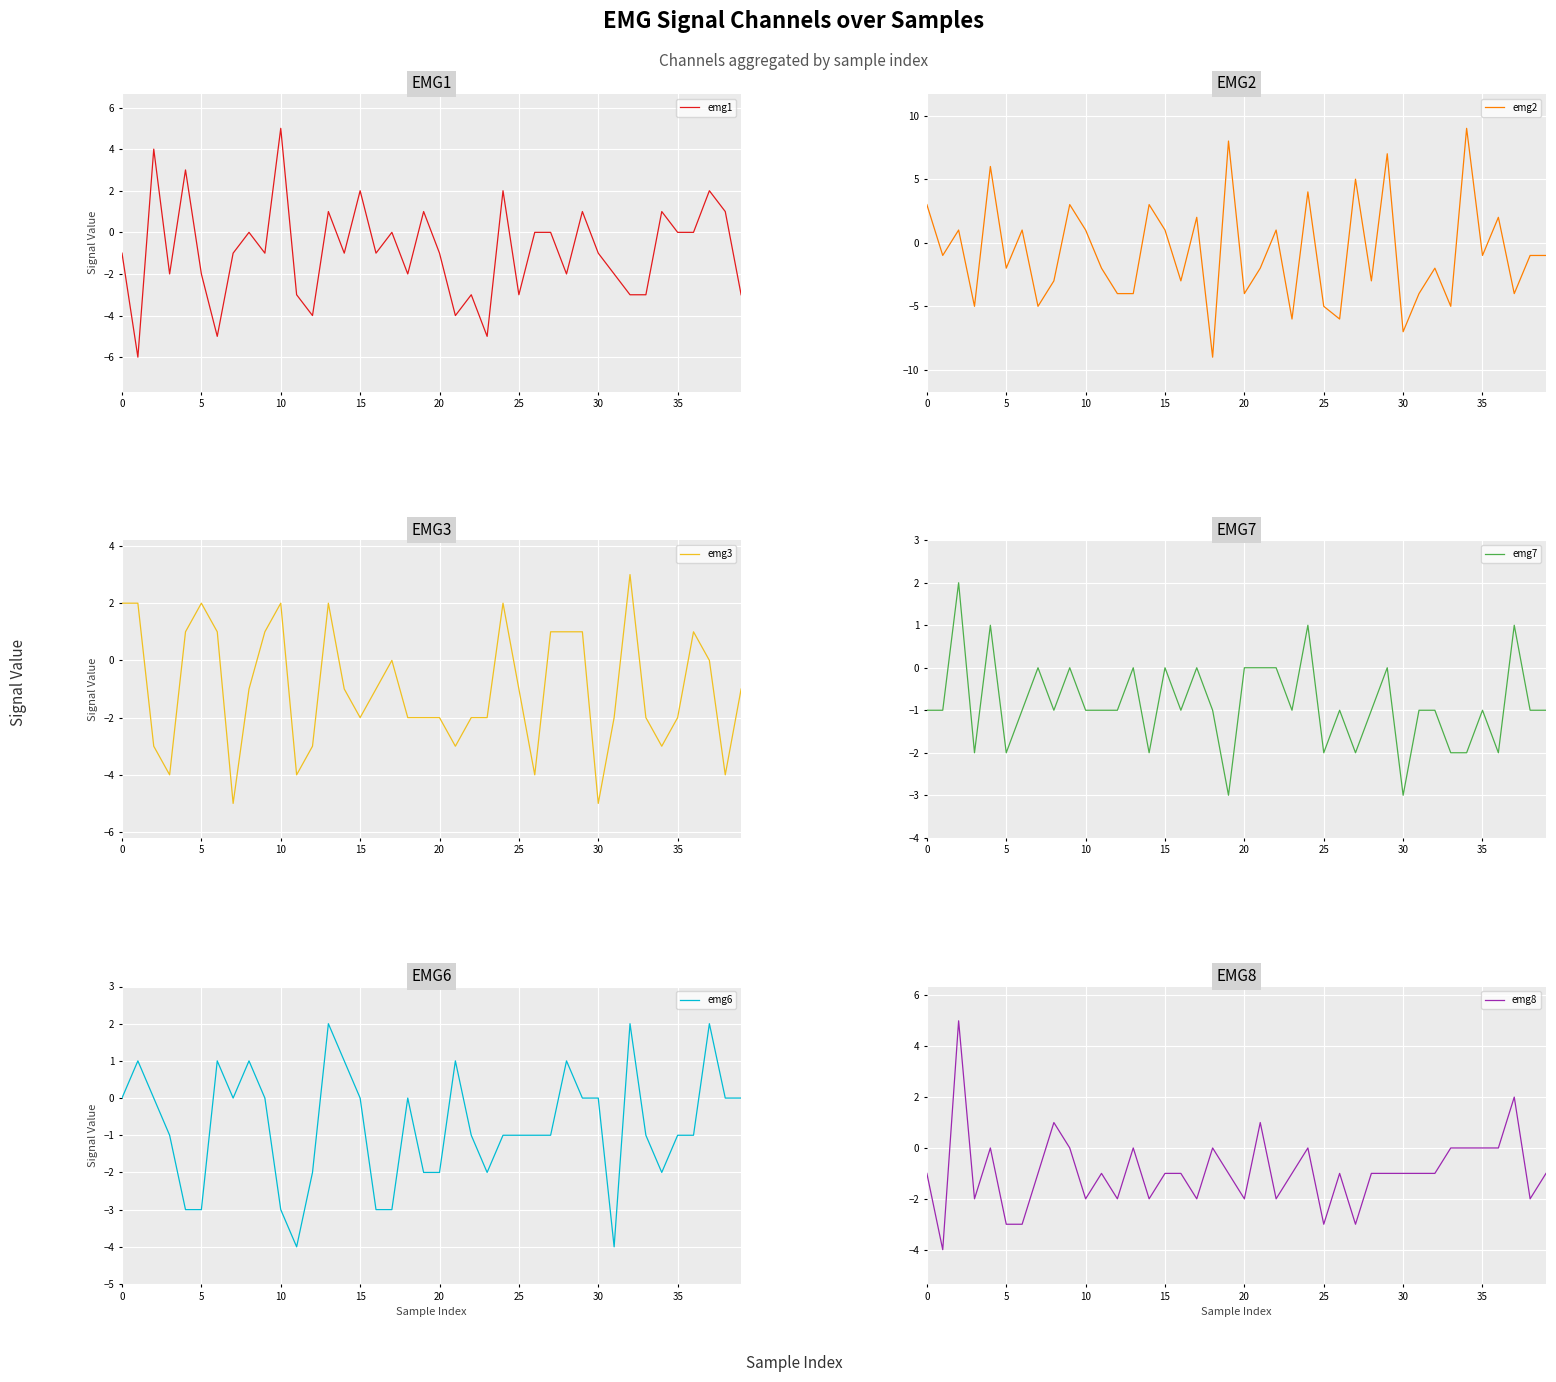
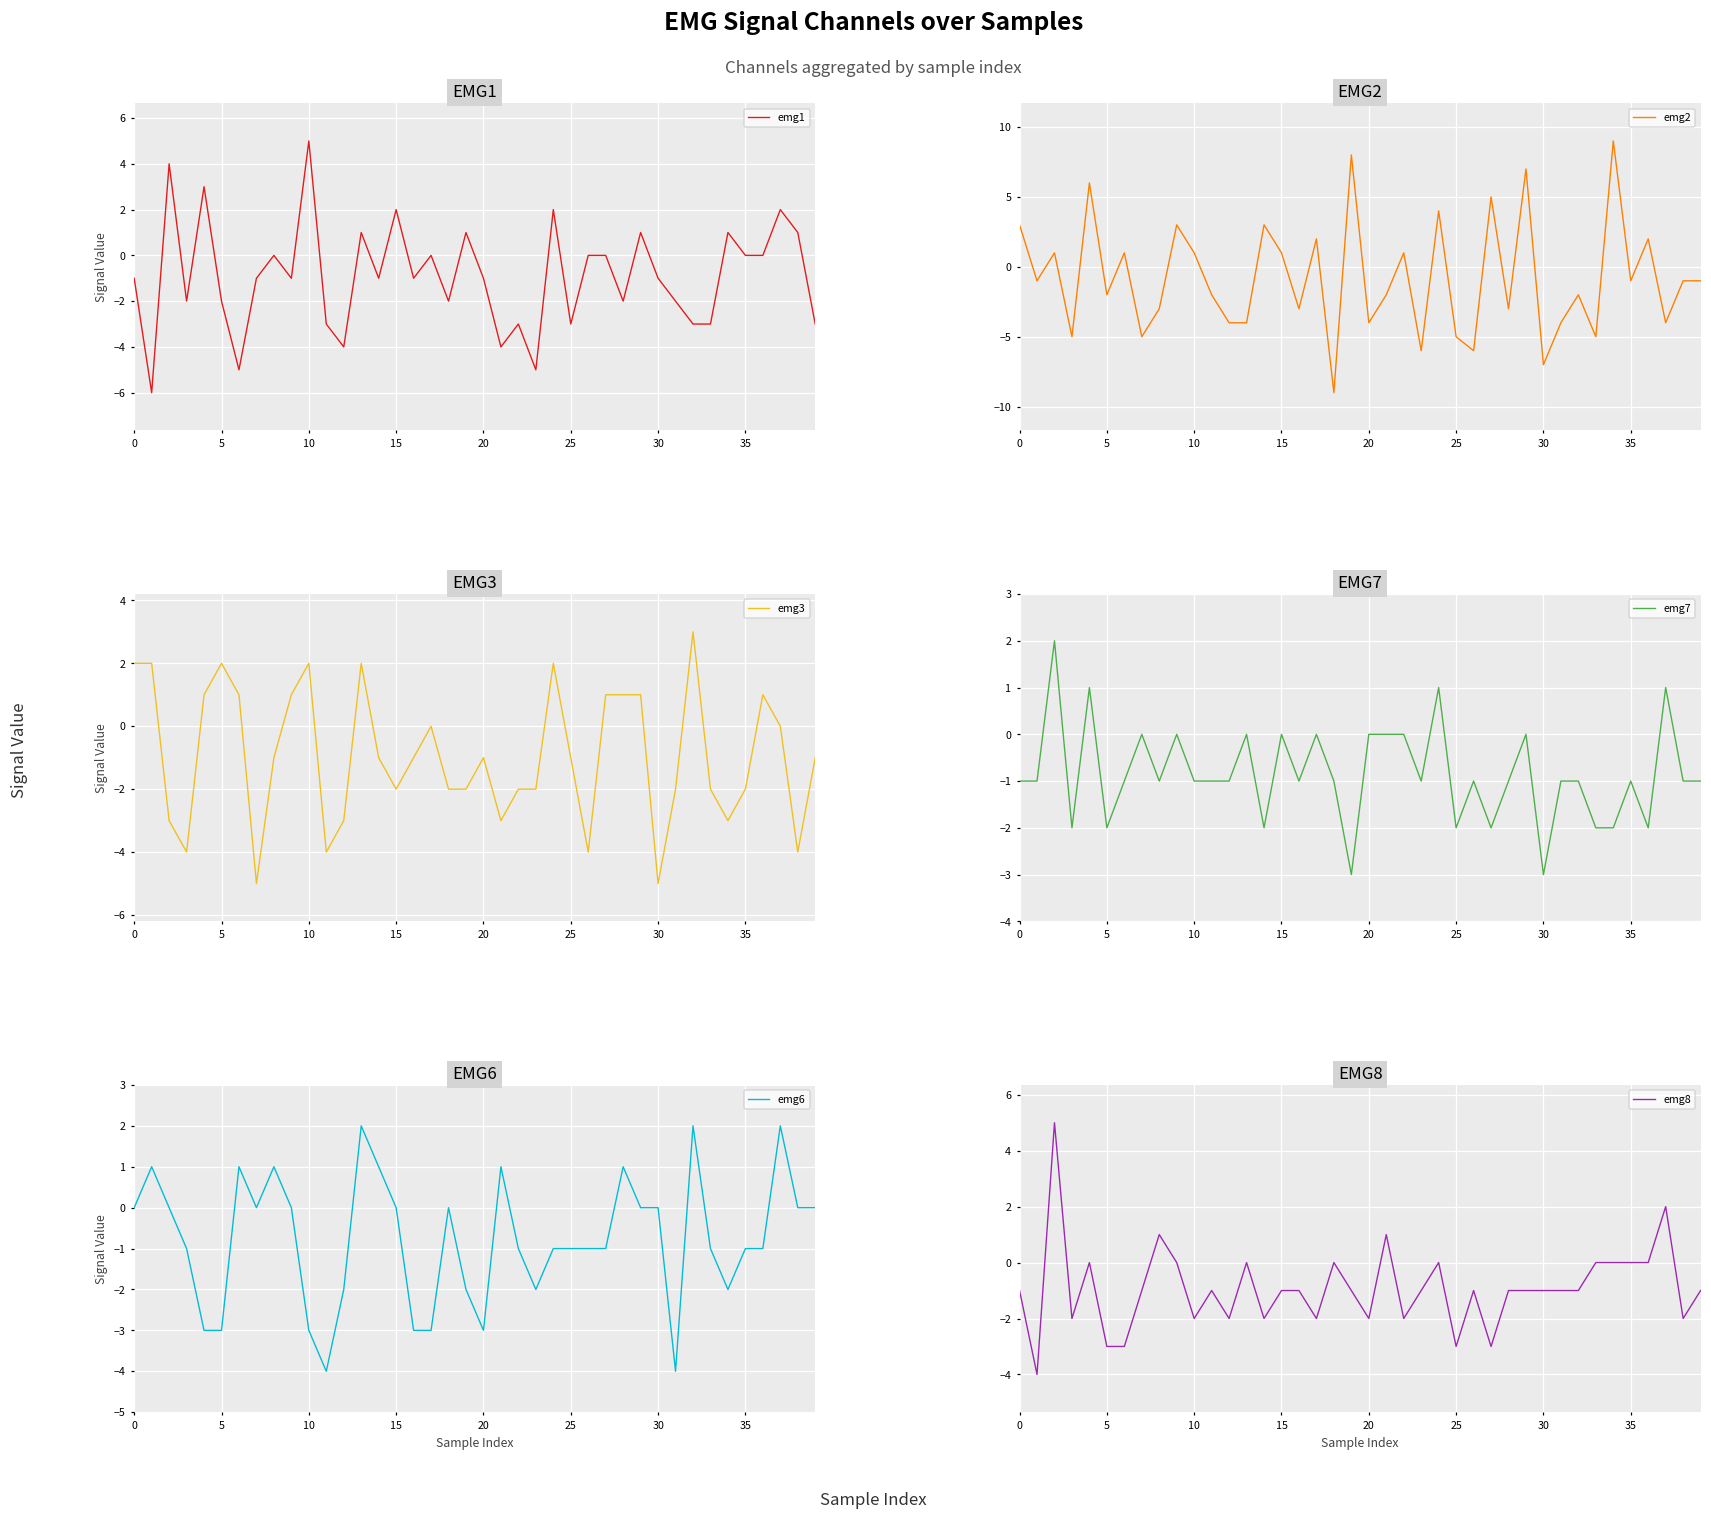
EMG3, 20: -2 -> -1
EMG6, 20: -2 -> -3
